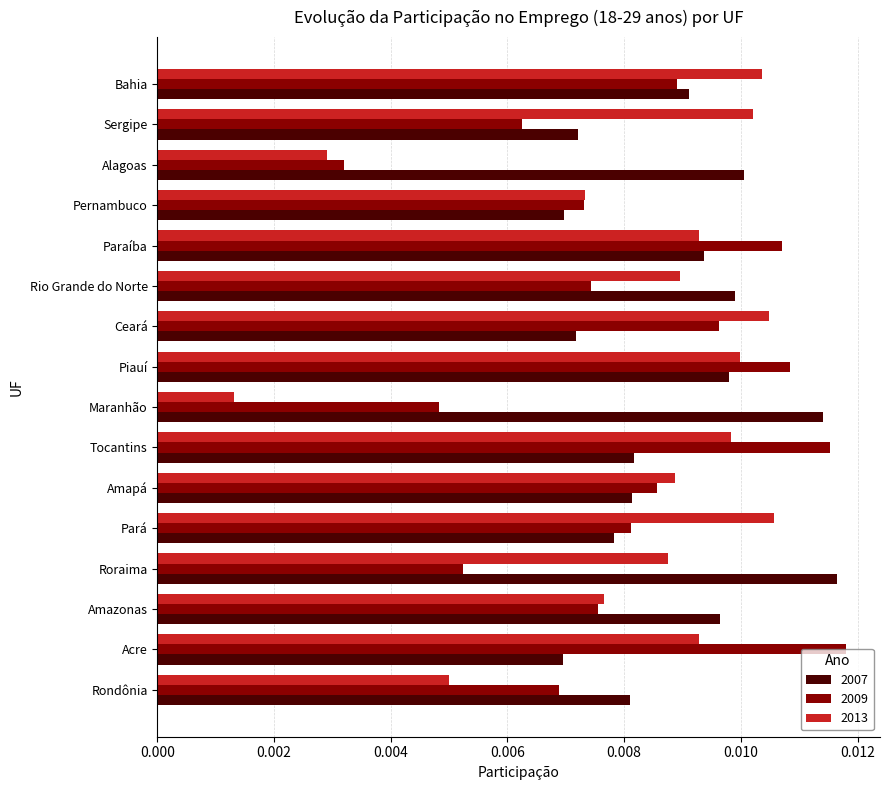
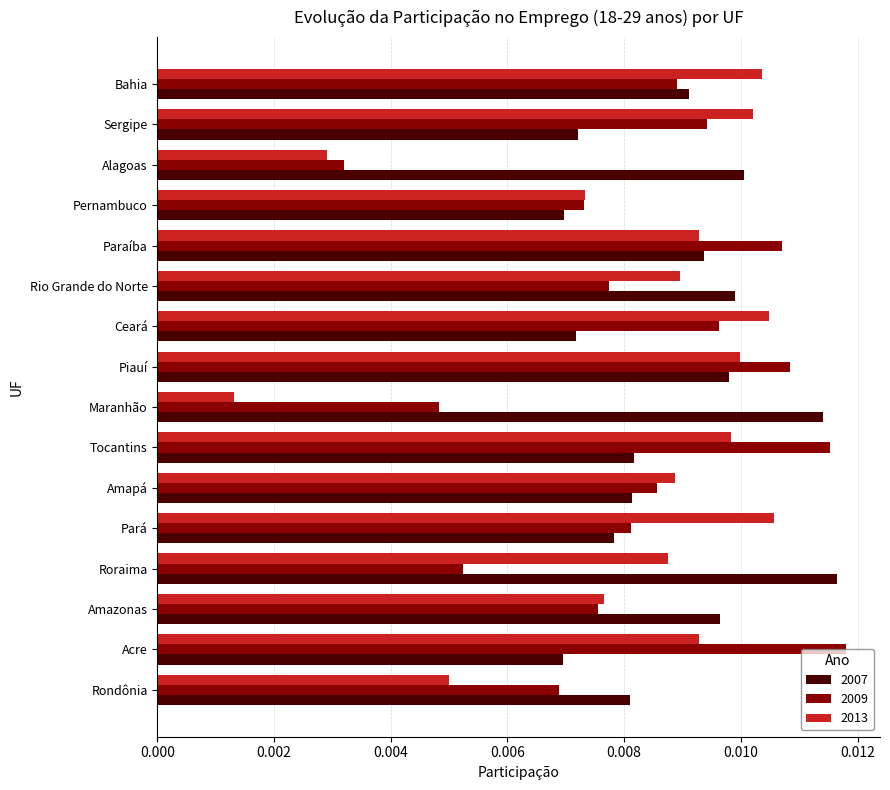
2009, Sergipe: 0.0063 -> 0.0094
2009, Rio Grande do Norte: 0.0074 -> 0.0077
